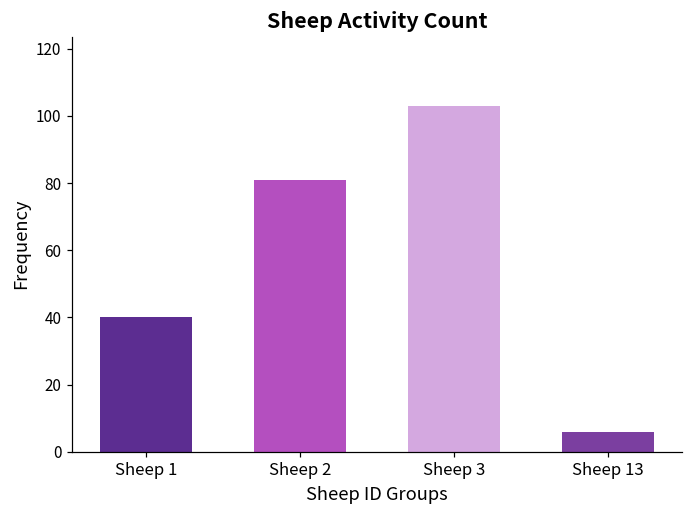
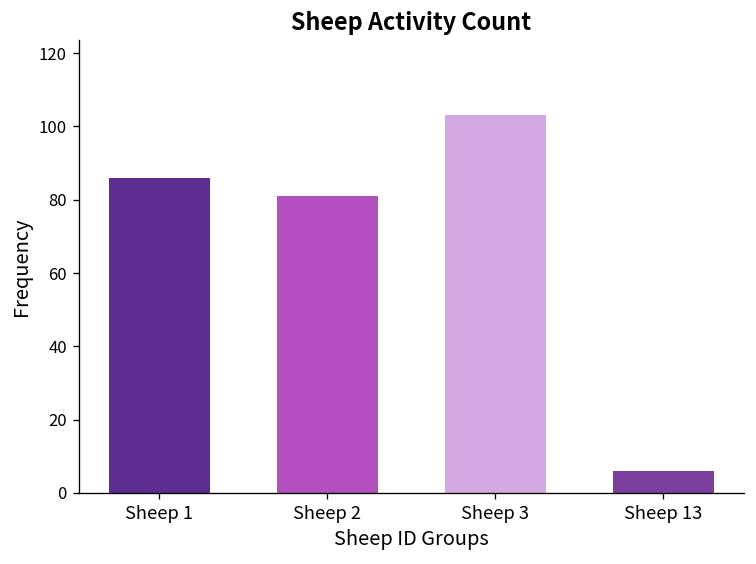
Sheep 1: 40 -> 86
